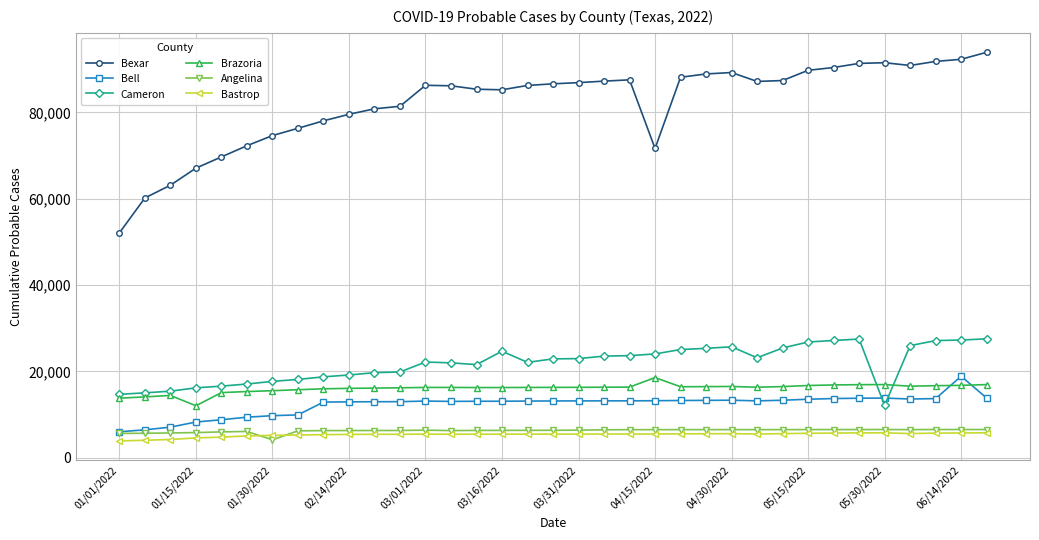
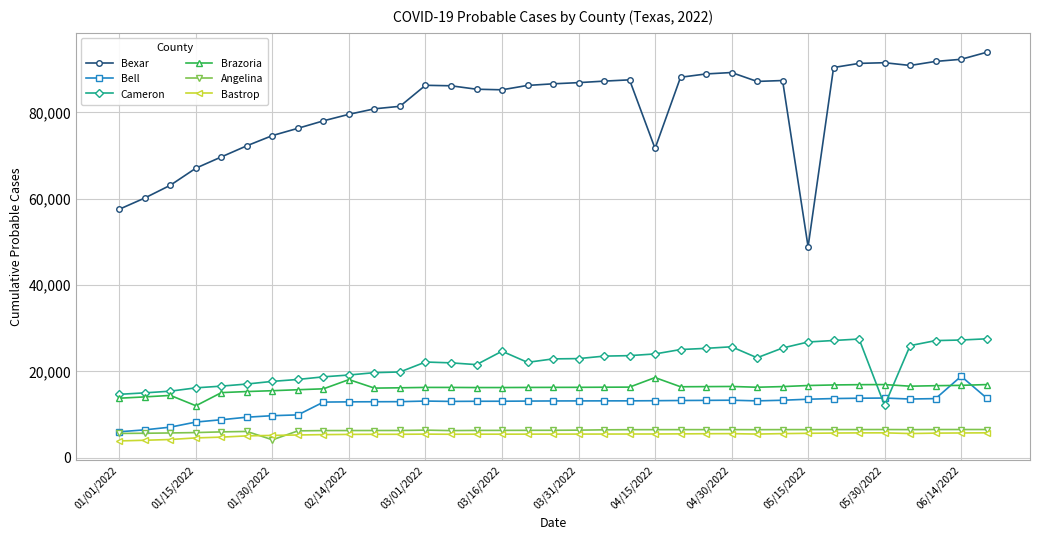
Bexar, 01/01/2022: 52,000 -> 58,000
Brazoria, 02/14/2022: 16,000 -> 18,000
Bexar, 05/15/2022: 90,000 -> 49,000
